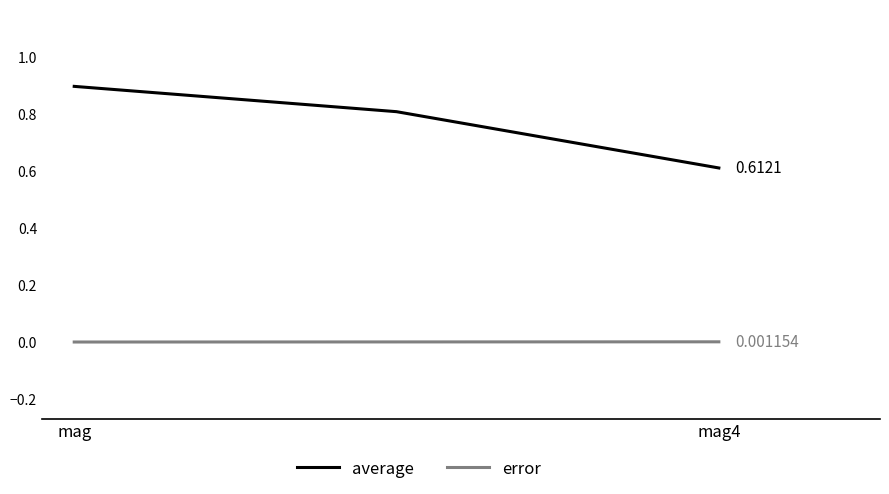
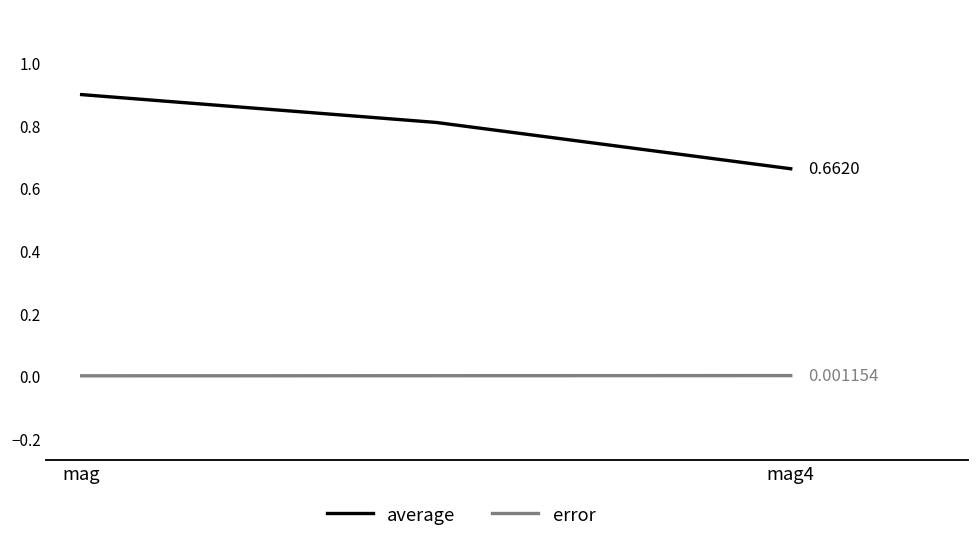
average, mag4: 0.6121 -> 0.6620
